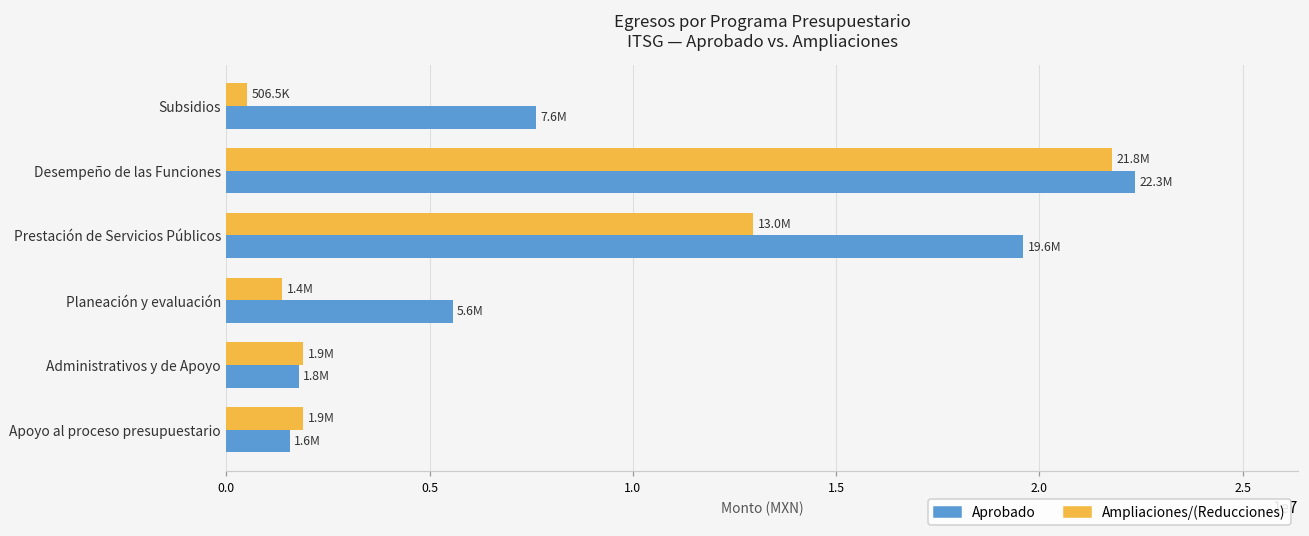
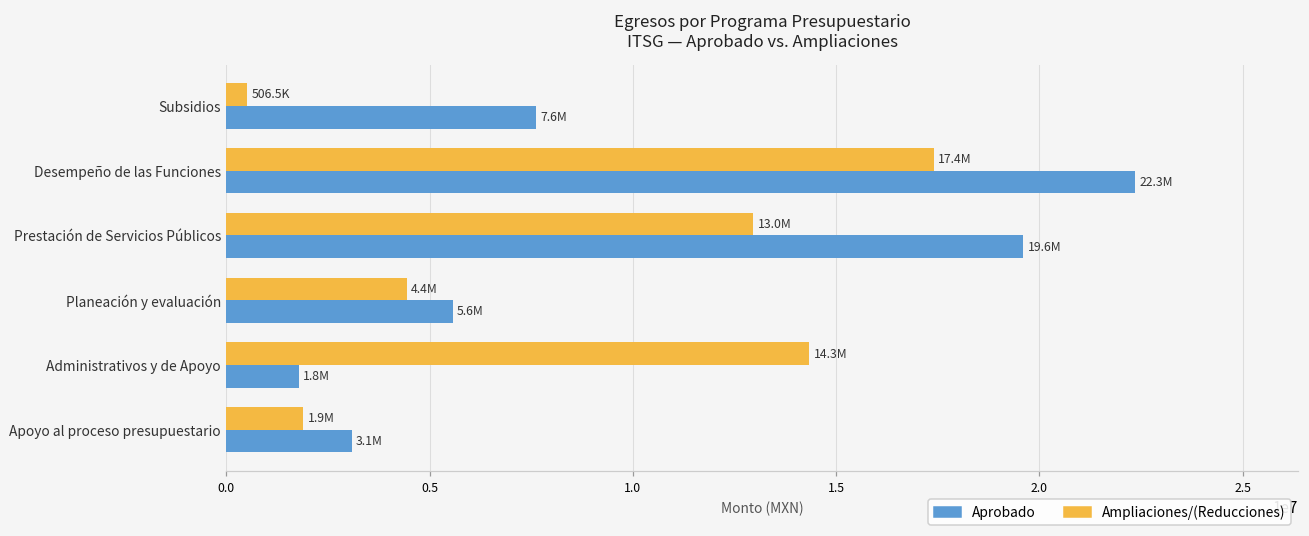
Ampliaciones/(Reducciones), Desempeño de las Funciones: 21.8M -> 17.4M
Ampliaciones/(Reducciones), Planeación y evaluación: 1.4M -> 4.4M
Ampliaciones/(Reducciones), Administrativos y de Apoyo: 1.9M -> 14.3M
Aprobado, Apoyo al proceso presupuestario: 1.6M -> 3.1M
